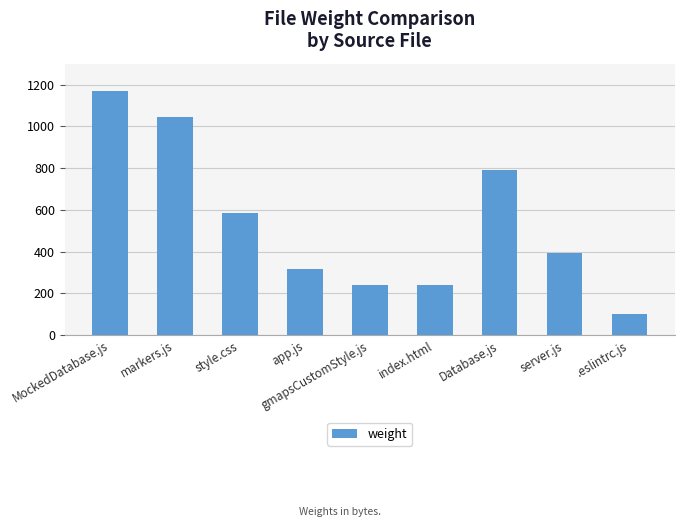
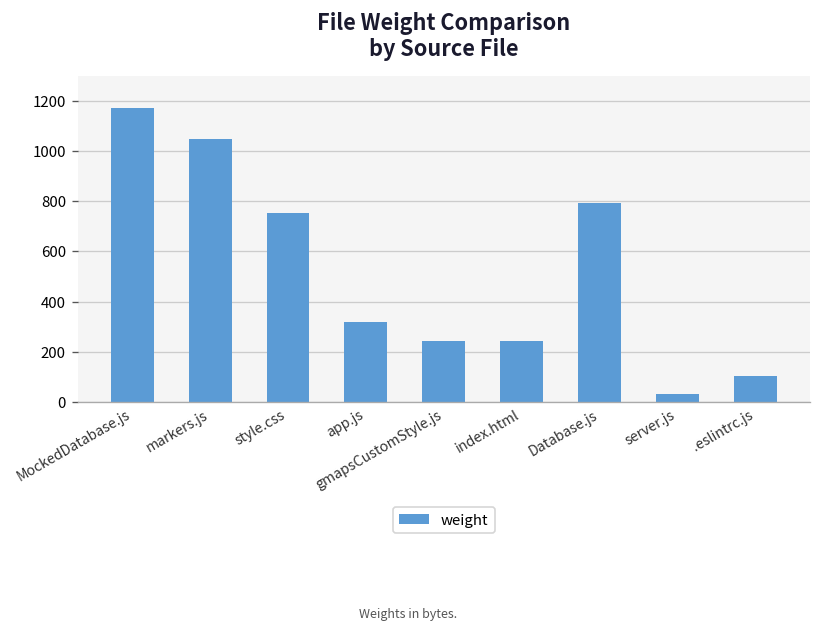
style.css: 590 -> 760
server.js: 400 -> 30
